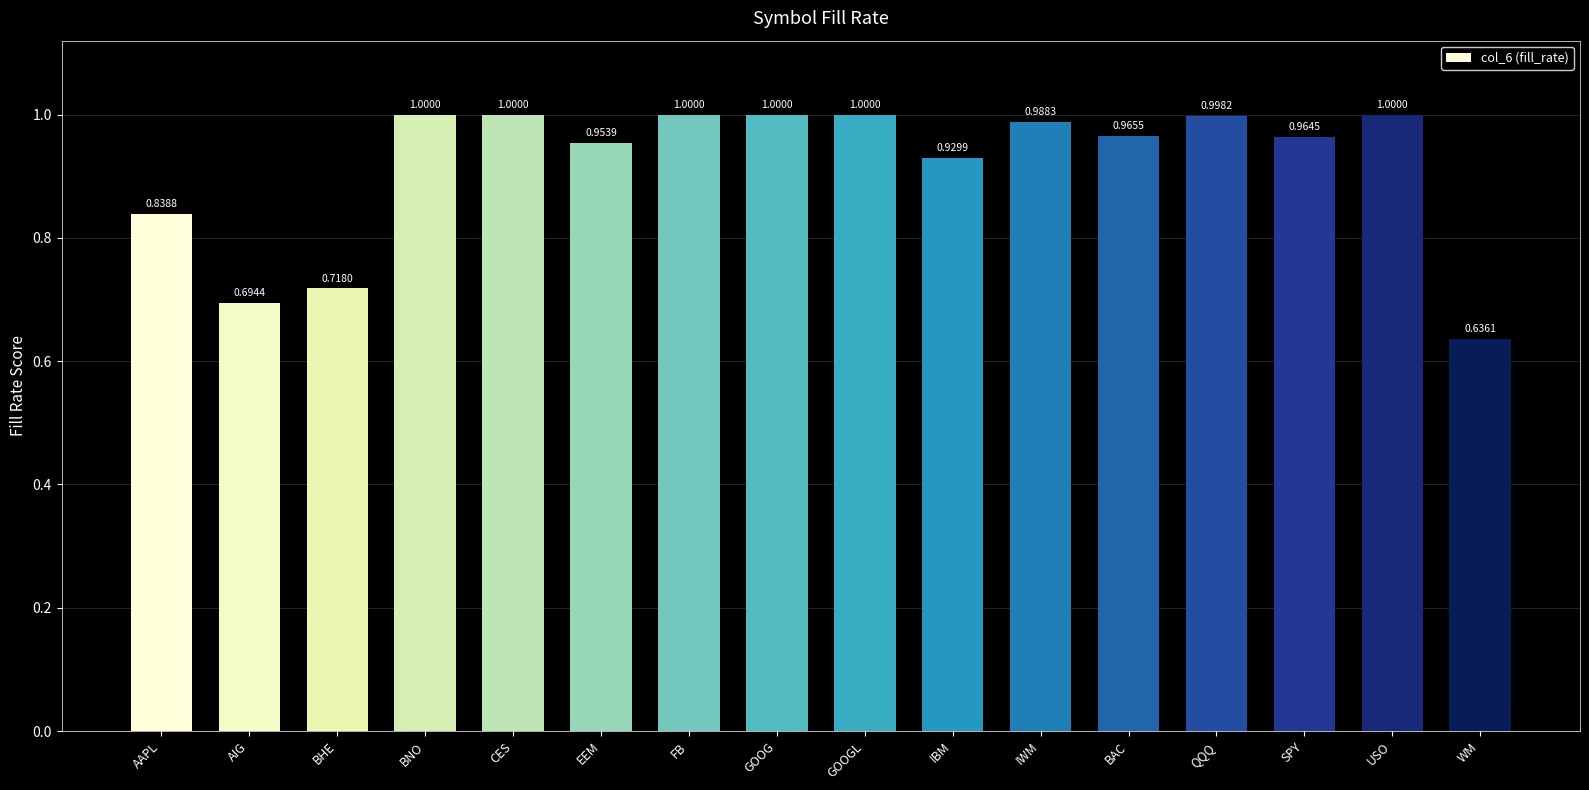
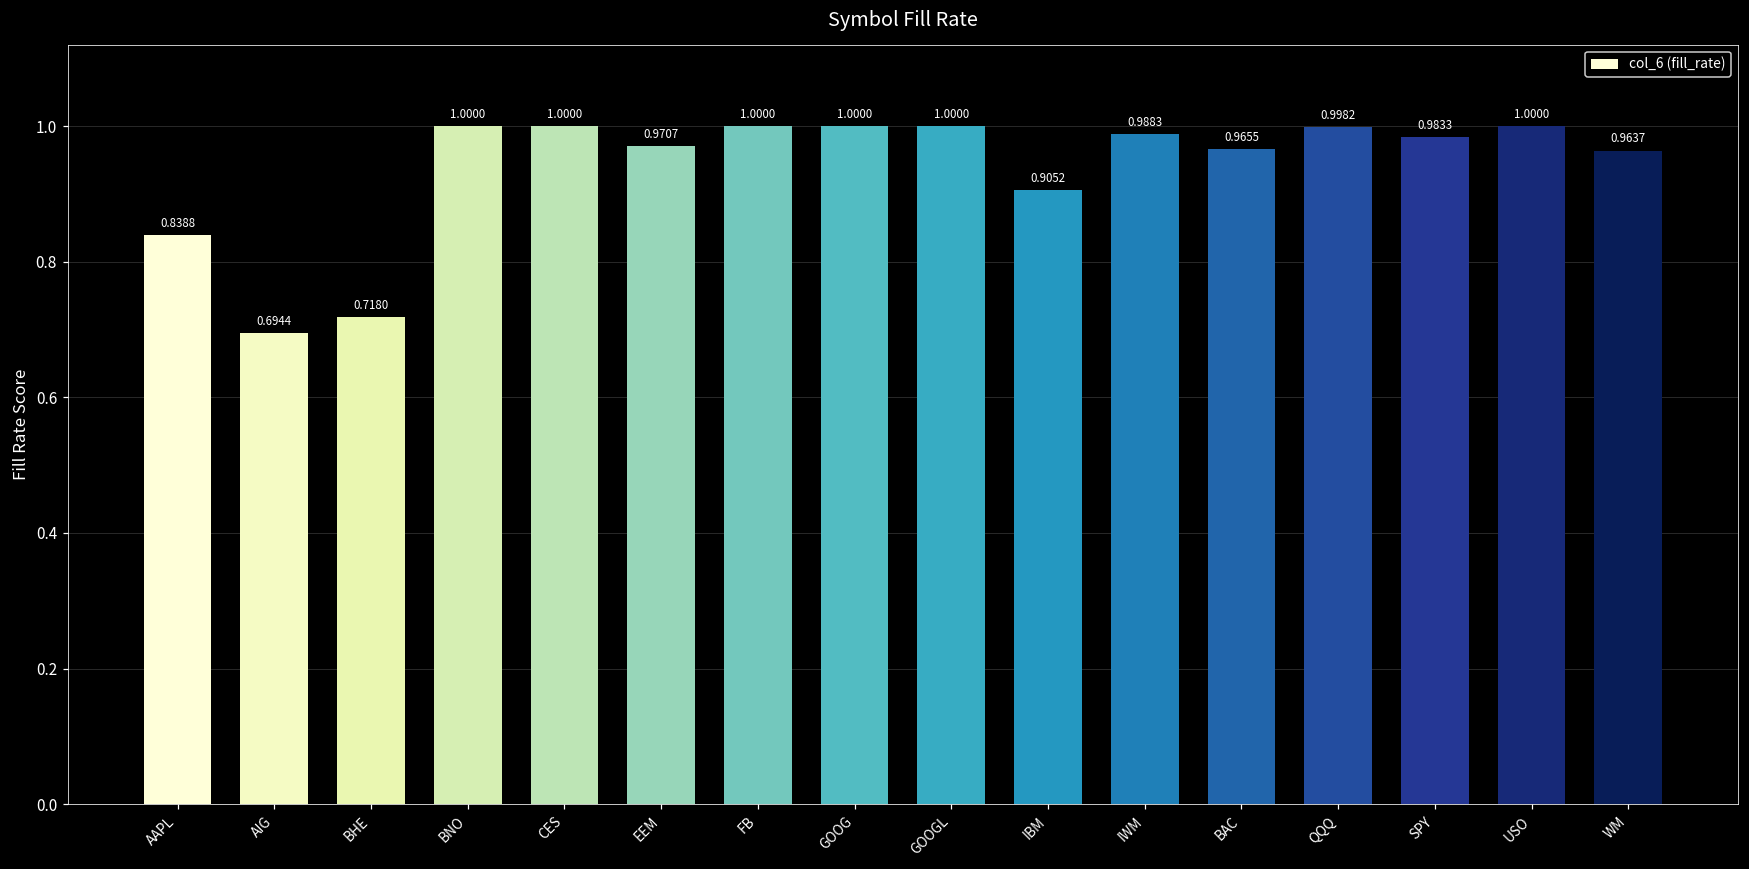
EEM: 0.9539 -> 0.9707
IBM: 0.9299 -> 0.9052
SPY: 0.9645 -> 0.9833
WM: 0.6361 -> 0.9637
